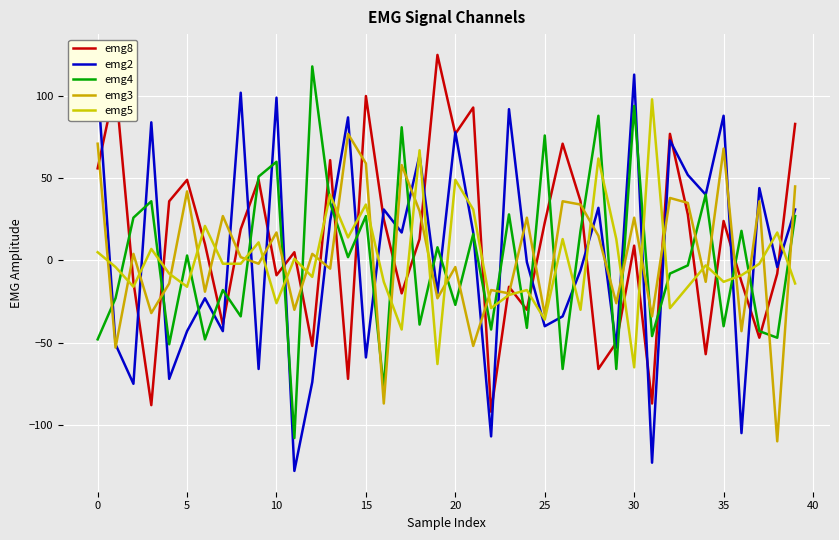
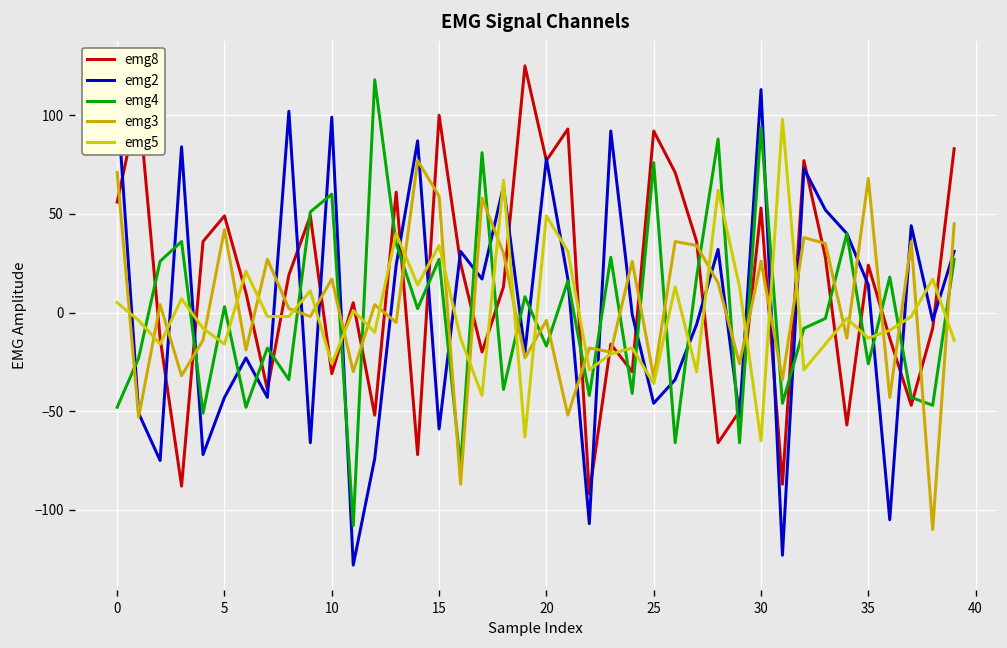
emg8, 10: -9 -> -31
emg4, 20: -27 -> -17
emg8, 25: 23 -> 92
emg2, 25: -40 -> -46
emg8, 30: 9 -> 53
emg2, 35: 88 -> 14
emg4, 35: -40 -> -26
